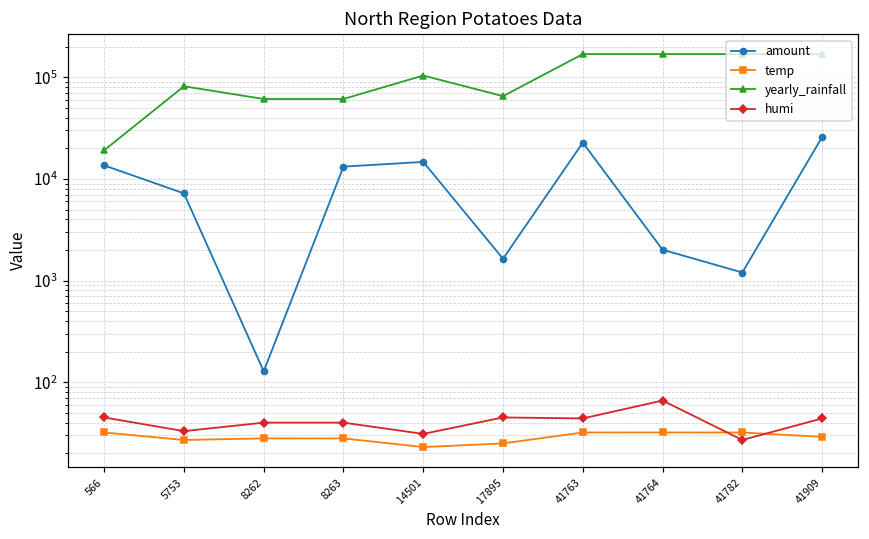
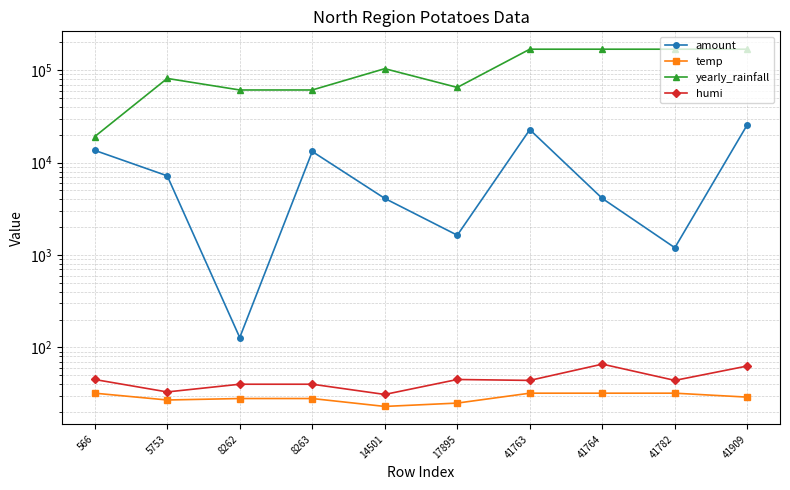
amount, 14501: 15000 -> 4000
amount, 41764: 2000 -> 4000
humi, 41782: 27 -> 40
humi, 41909: 40 -> 60
